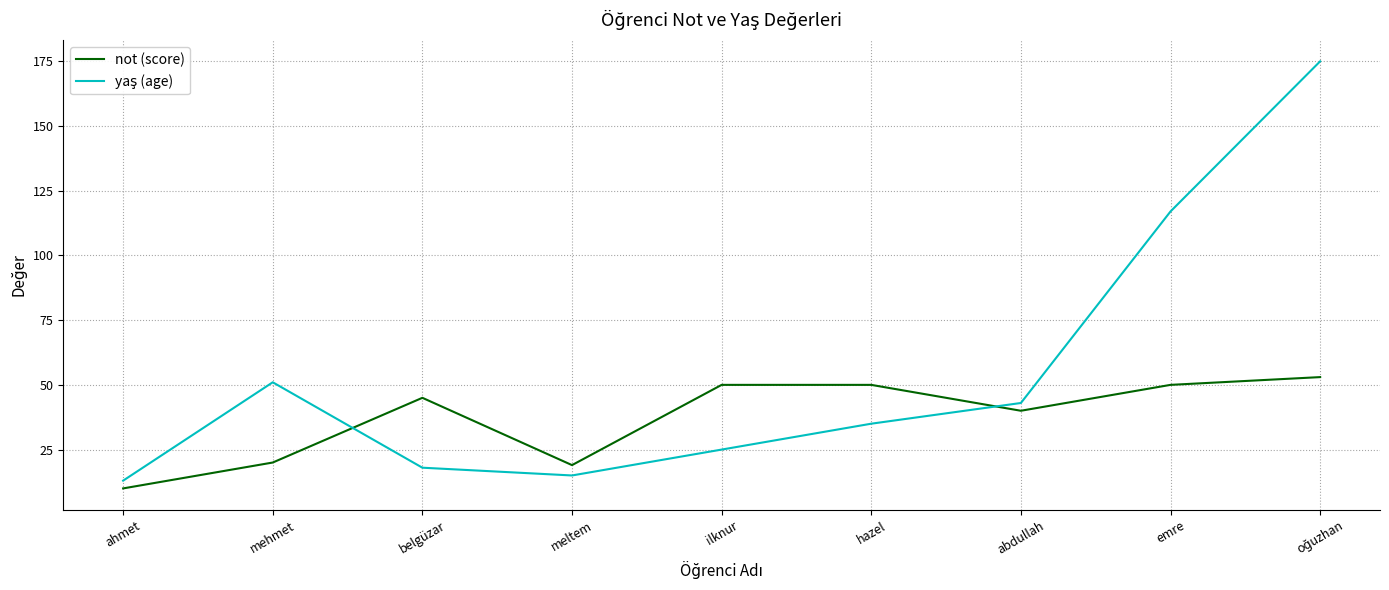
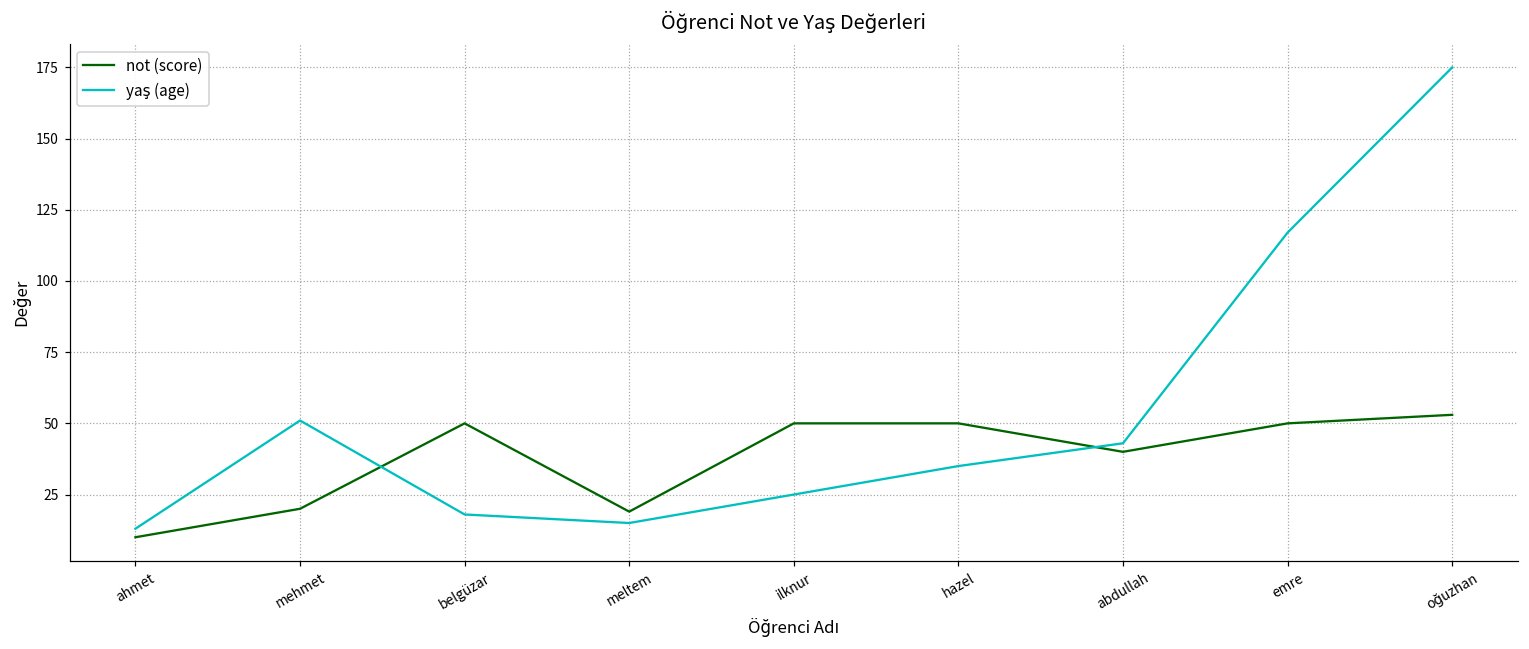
not (score), belgüzar: 45 -> 50
